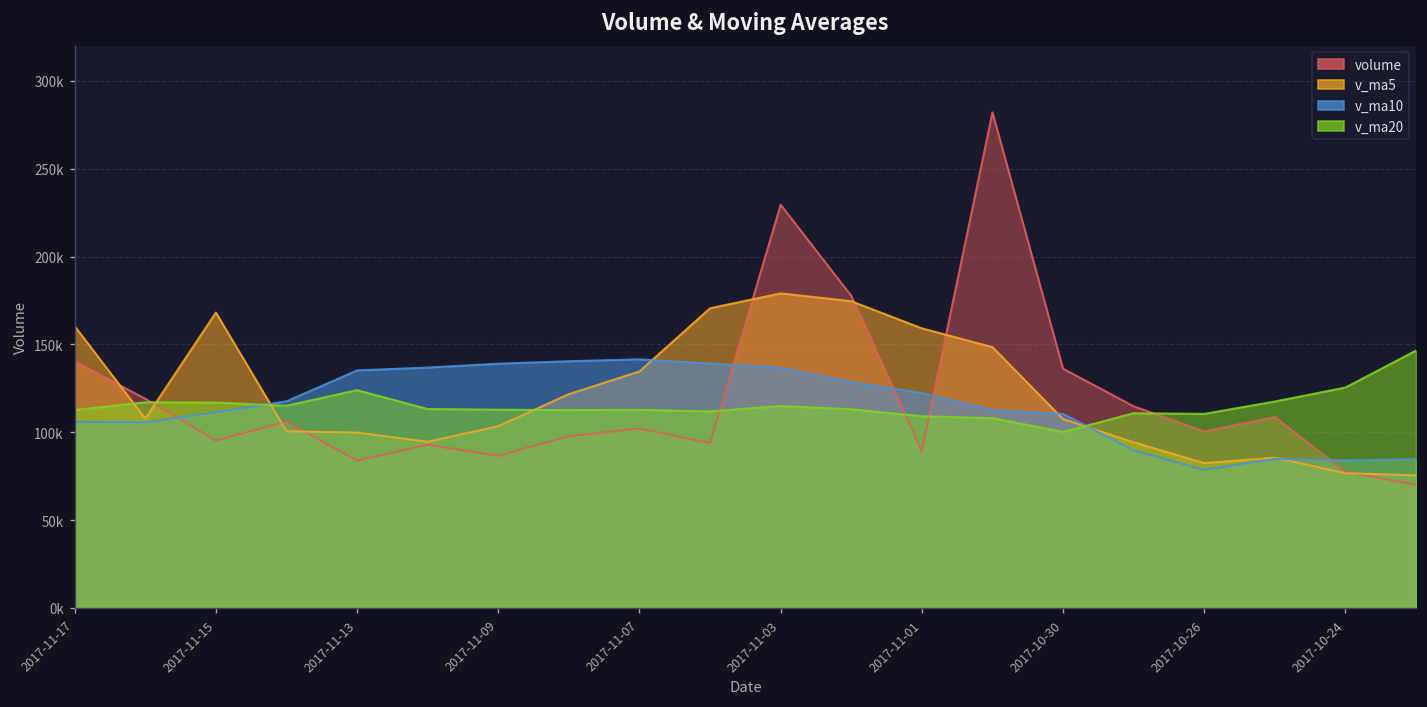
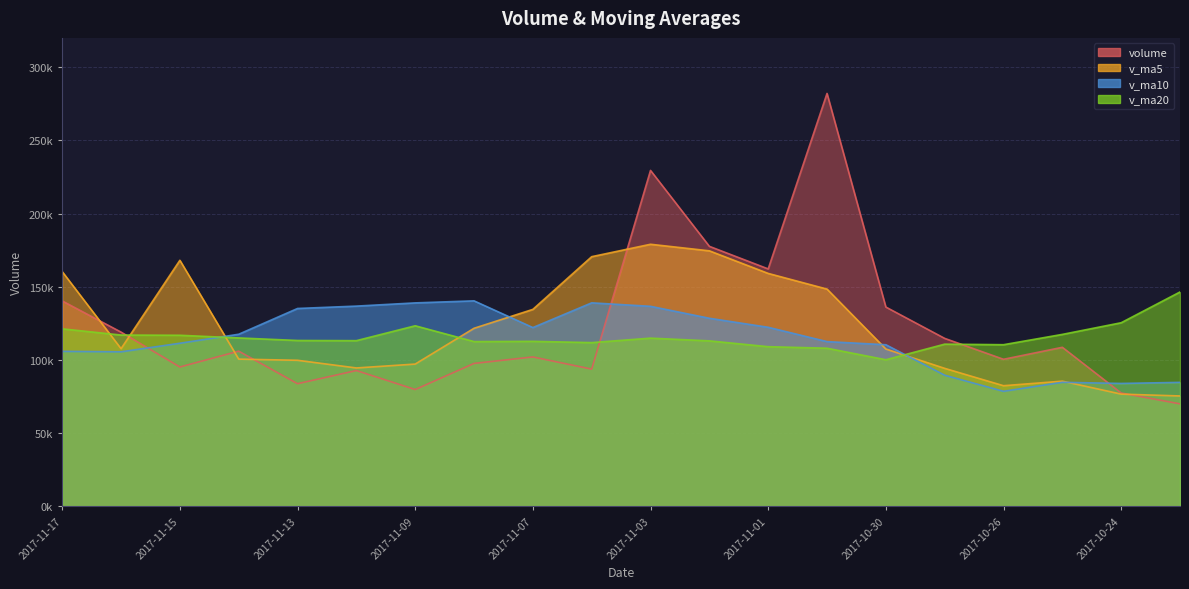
v_ma20, 2017-11-17: 113000 -> 121000
v_ma20, 2017-11-13: 124000 -> 113000
volume, 2017-11-09: 87000 -> 80000
v_ma5, 2017-11-09: 103000 -> 97000
v_ma20, 2017-11-09: 113000 -> 123000
v_ma10, 2017-11-07: 142000 -> 122000
volume, 2017-11-01: 89000 -> 162000
